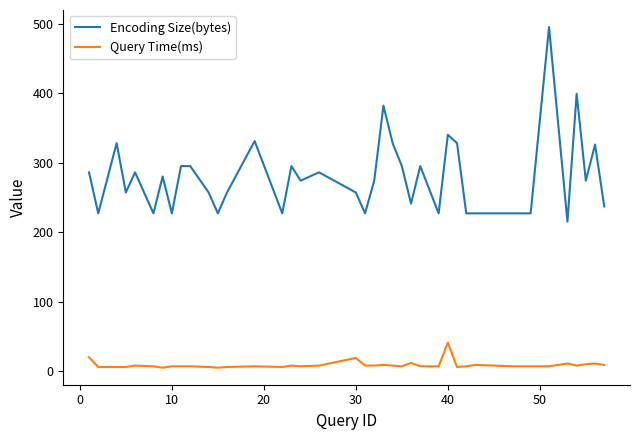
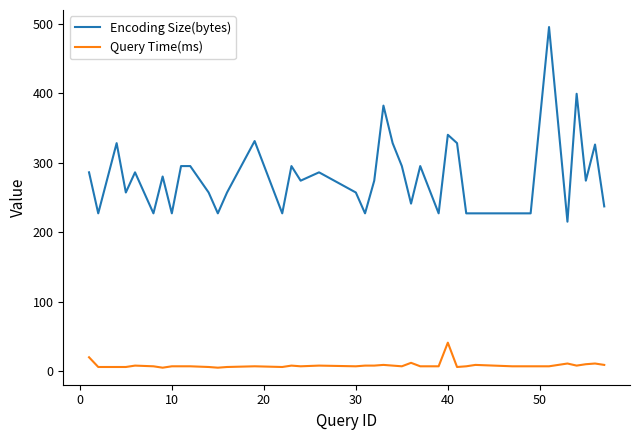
Query Time(ms), 30: 20 -> 10
